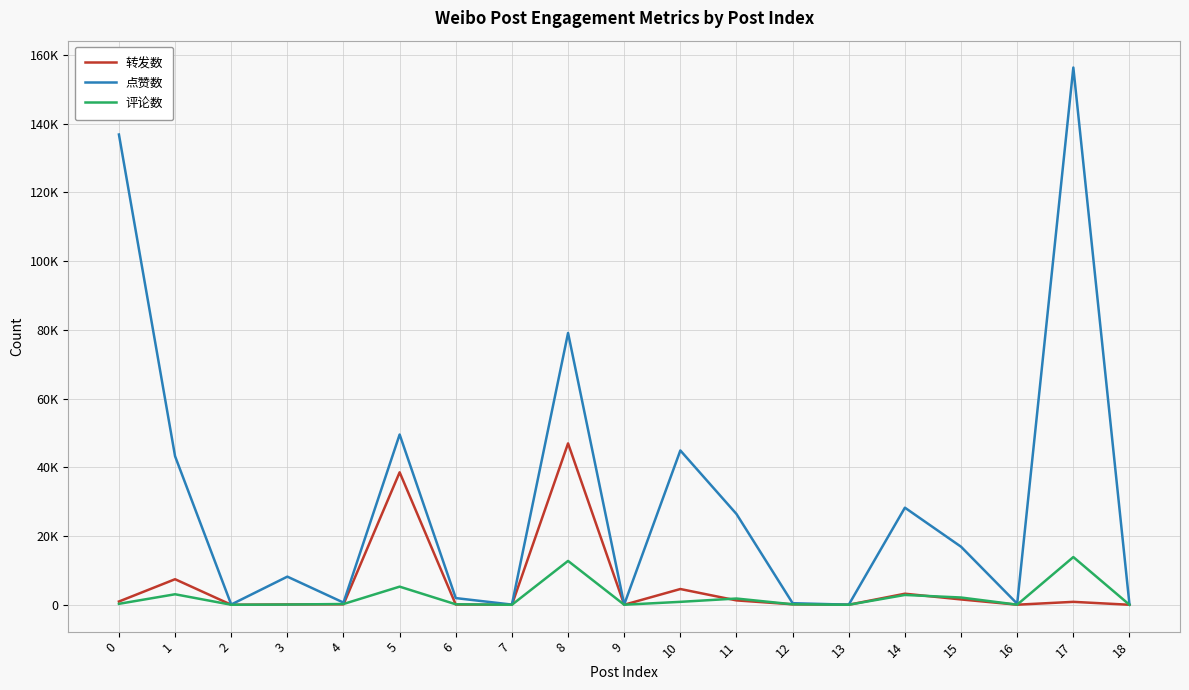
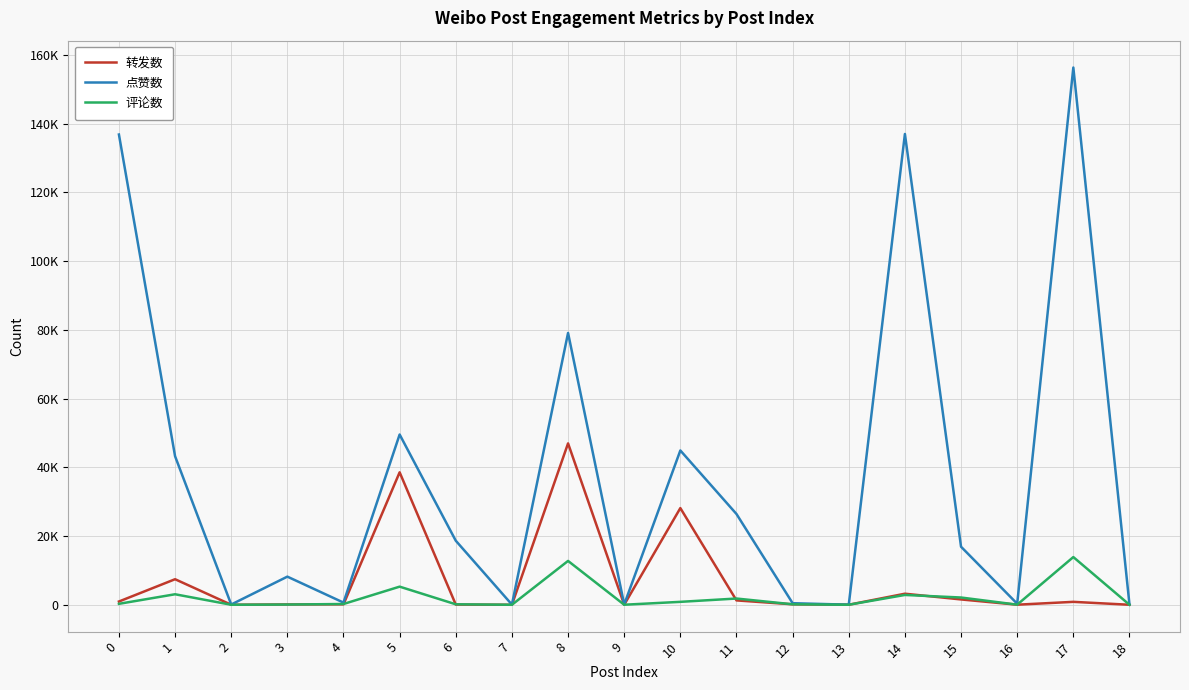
点赞数, 6: 2000 -> 19000
转发数, 10: 5000 -> 28000
点赞数, 14: 28000 -> 137000
